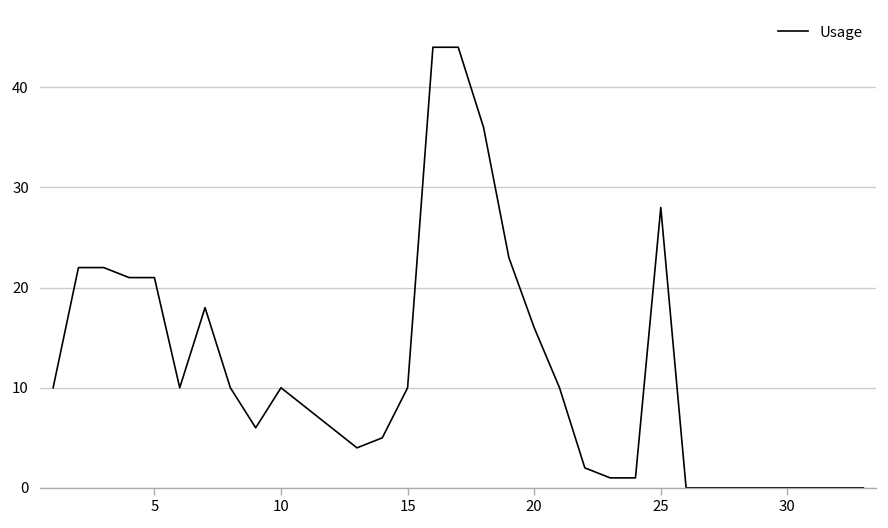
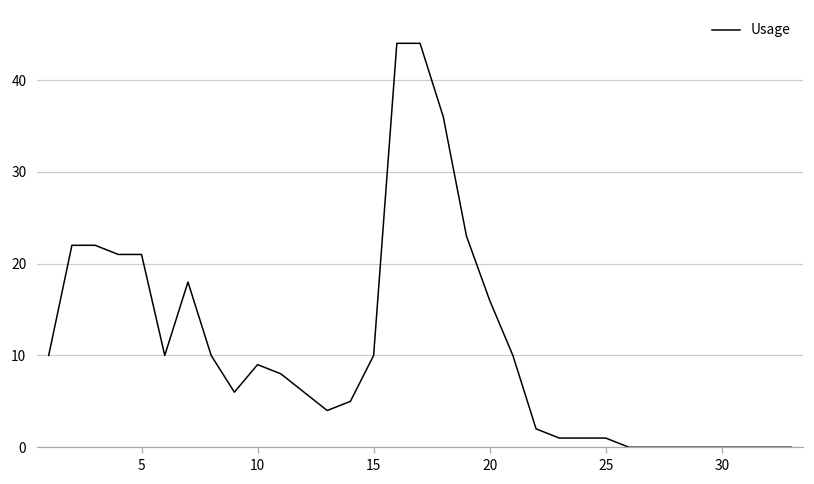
10: 10 -> 9
25: 28 -> 1
